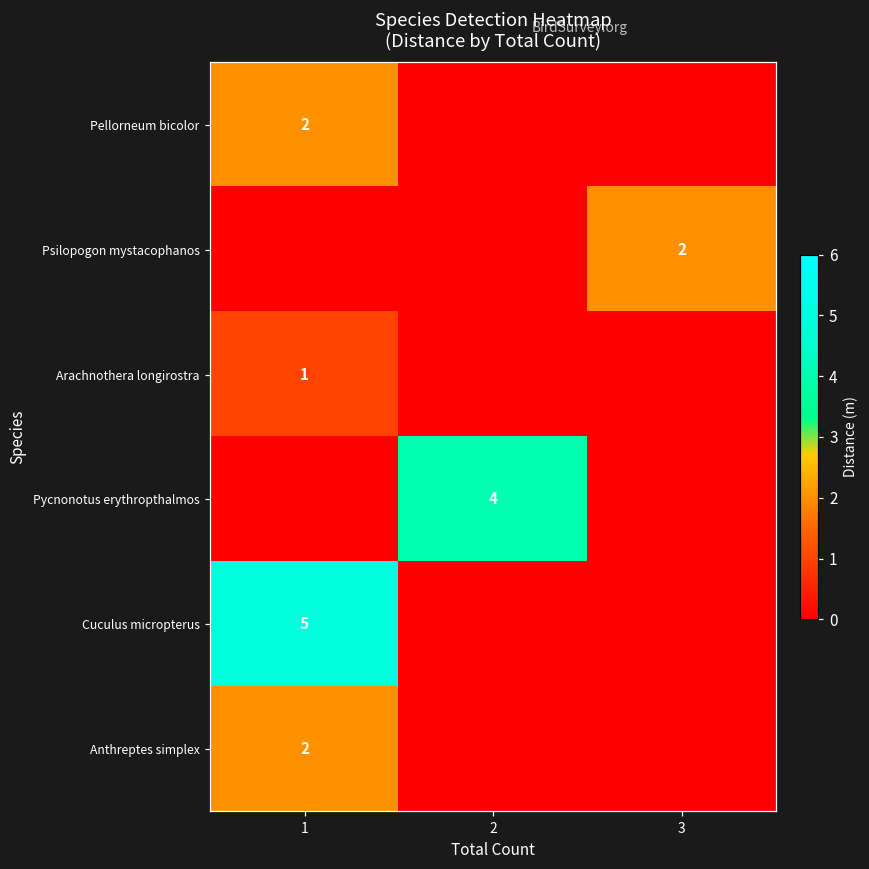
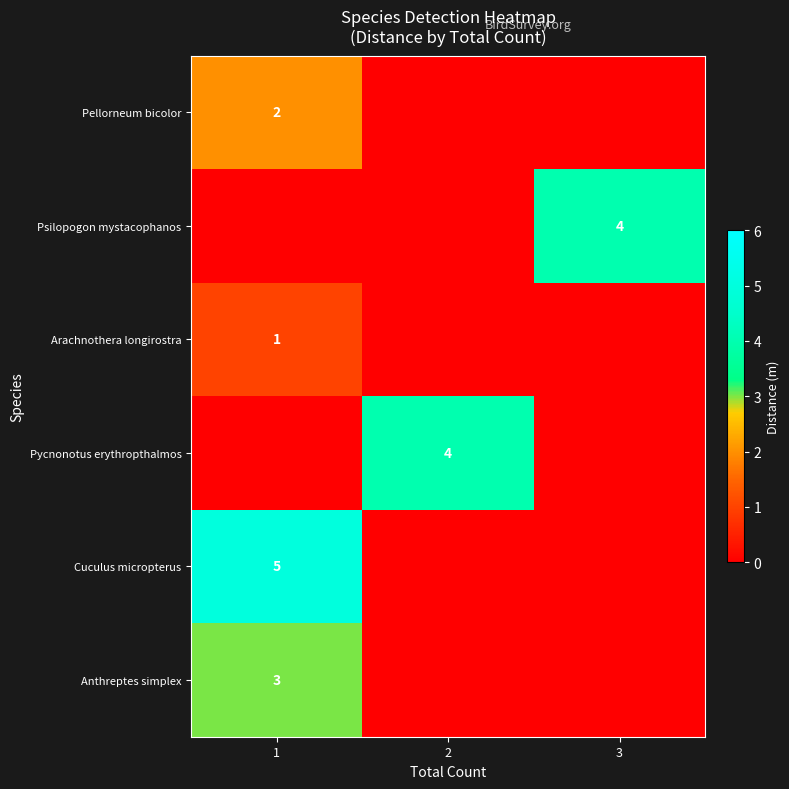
Psilopogon mystacophanos, 3: 2 -> 4
Anthreptes simplex, 1: 2 -> 3
